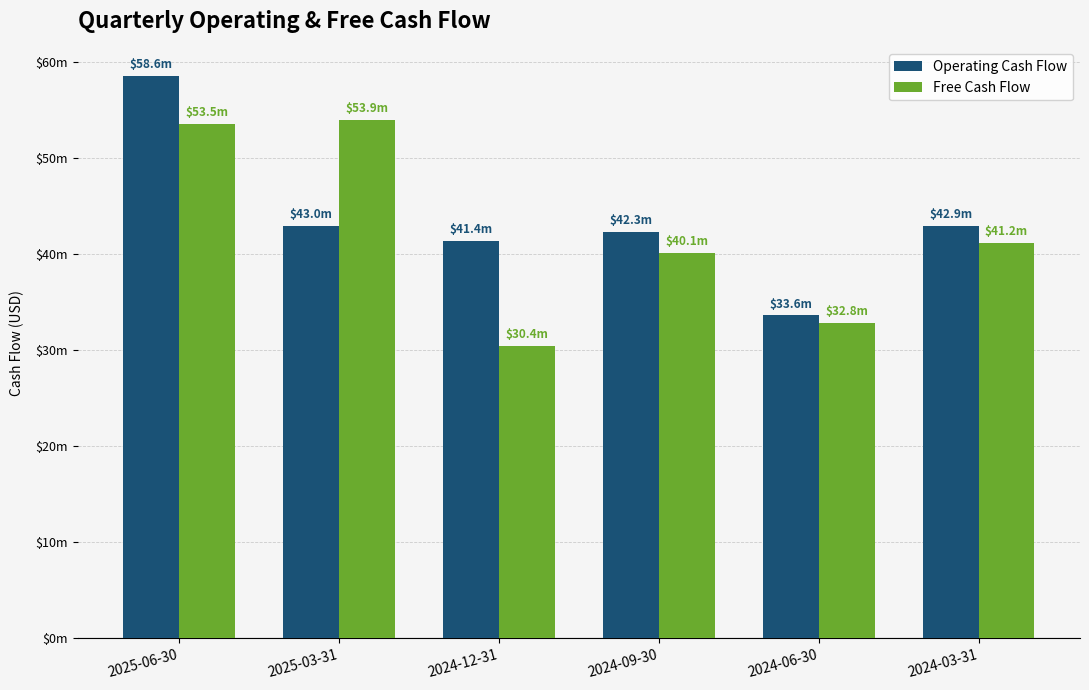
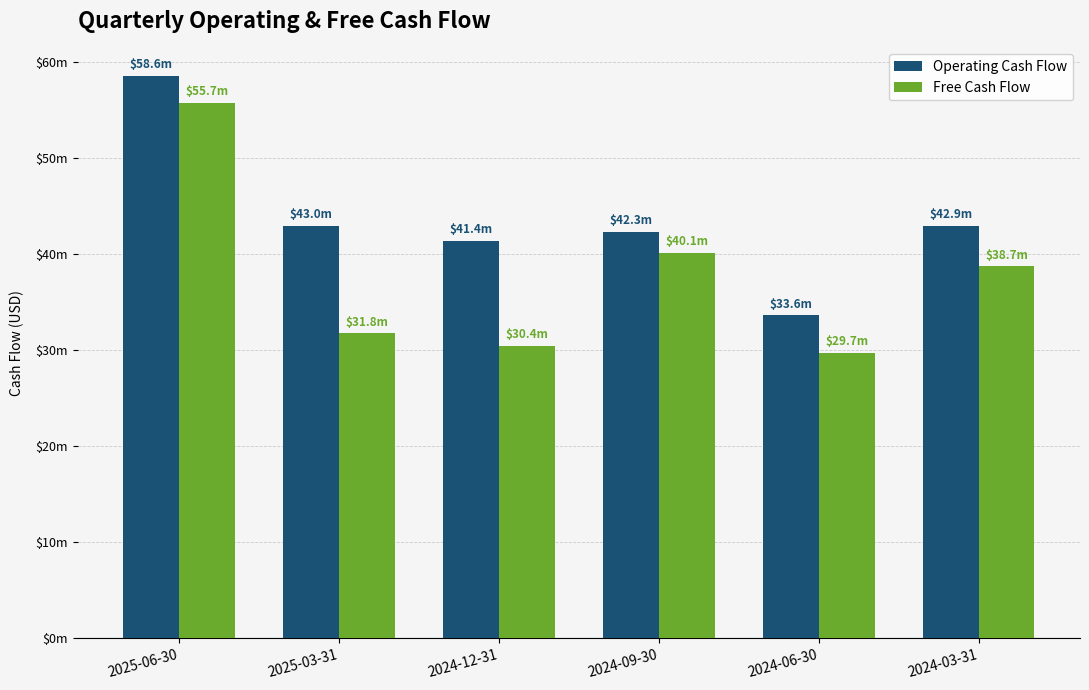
Free Cash Flow, 2025-06-30: $53.5m -> $55.7m
Free Cash Flow, 2025-03-31: $53.9m -> $31.8m
Free Cash Flow, 2024-06-30: $32.8m -> $29.7m
Free Cash Flow, 2024-03-31: $41.2m -> $38.7m
